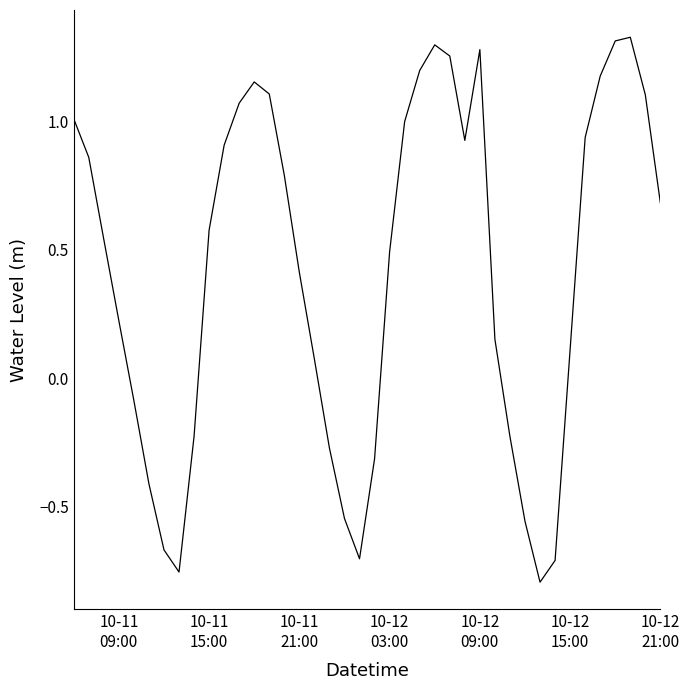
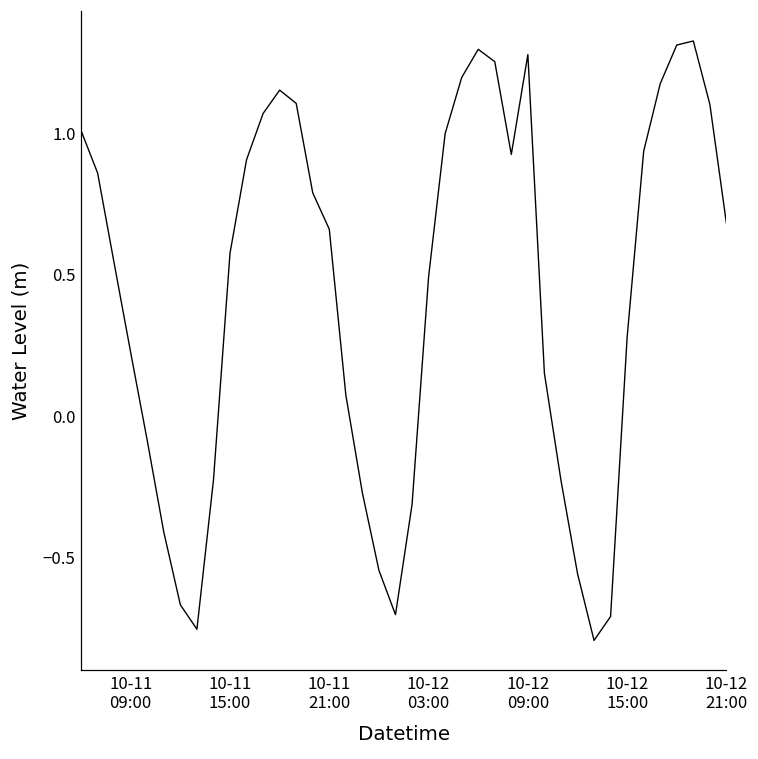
10-11 21:00: 0.41 -> 0.66
10-12 15:00: 0.11 -> 0.28
